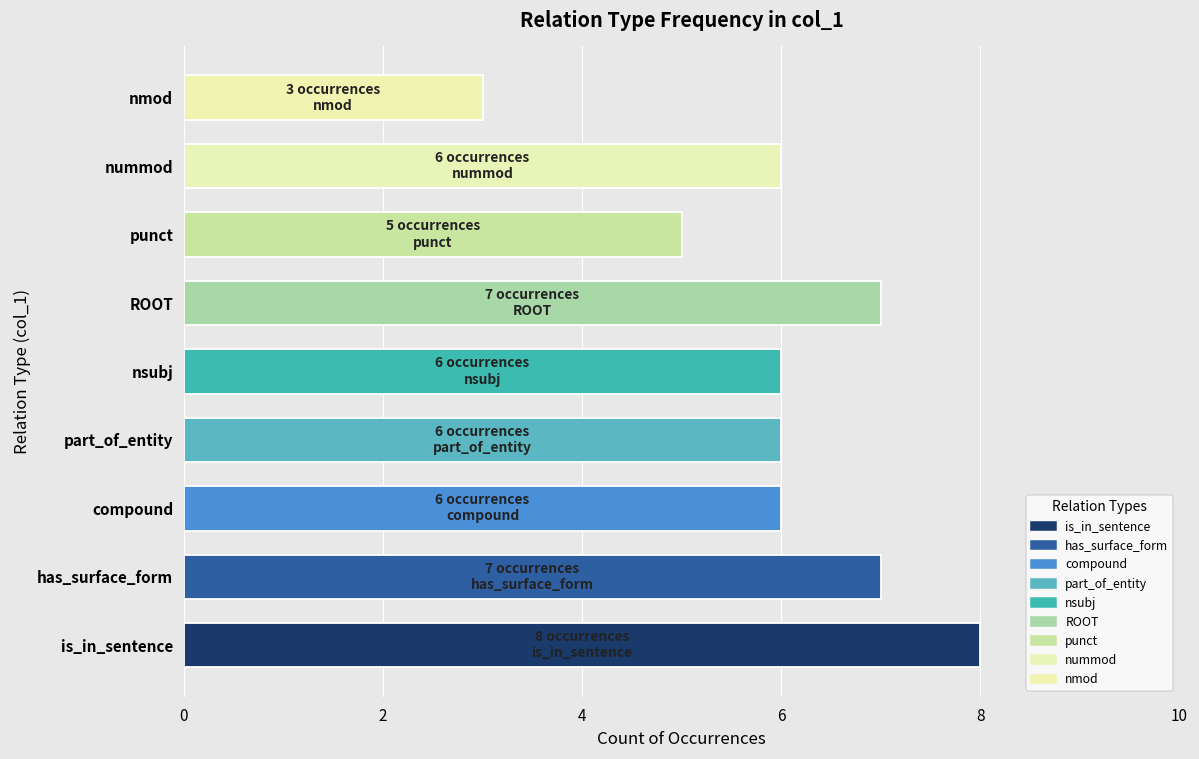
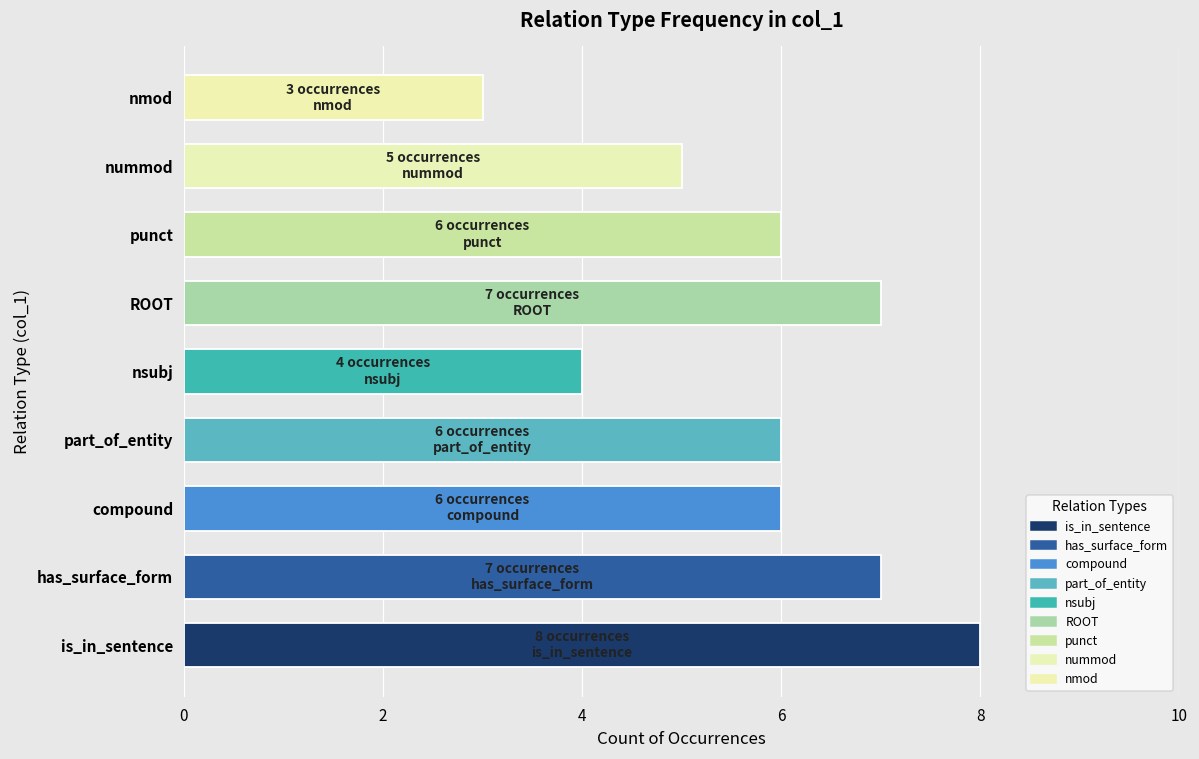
nummod: 6 -> 5
punct: 5 -> 6
nsubj: 6 -> 4
